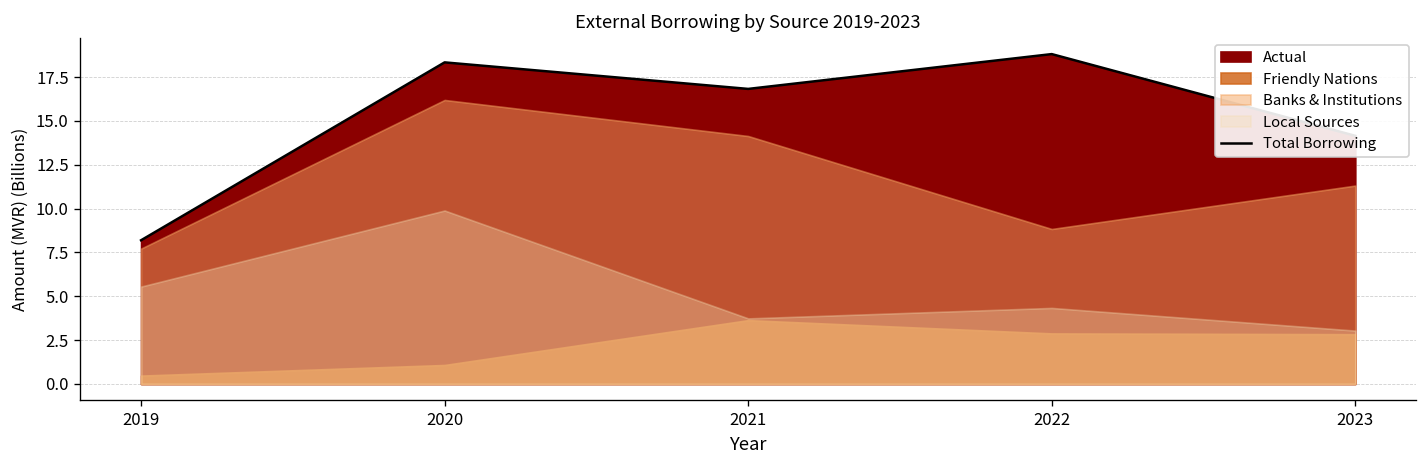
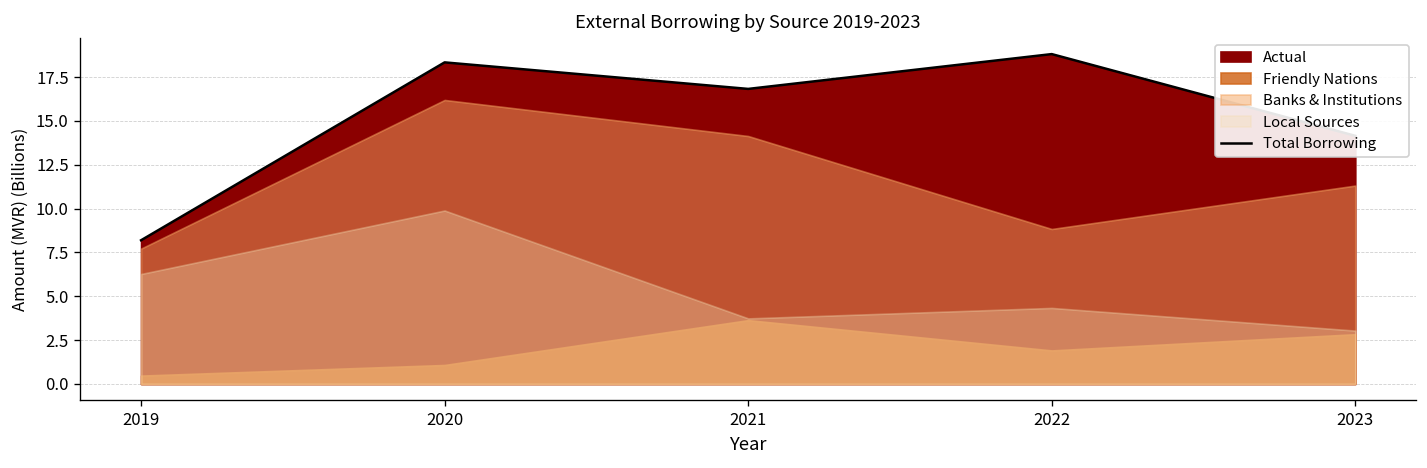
Local Sources, 2019: 5.6 -> 6.3
Friendly Nations, 2022: 2.9 -> 1.9
